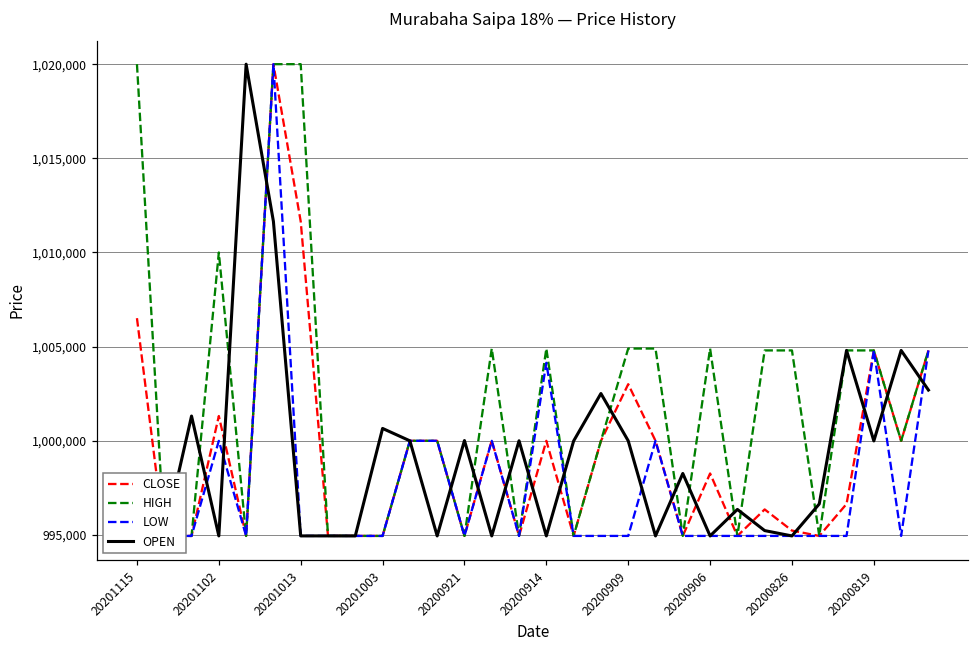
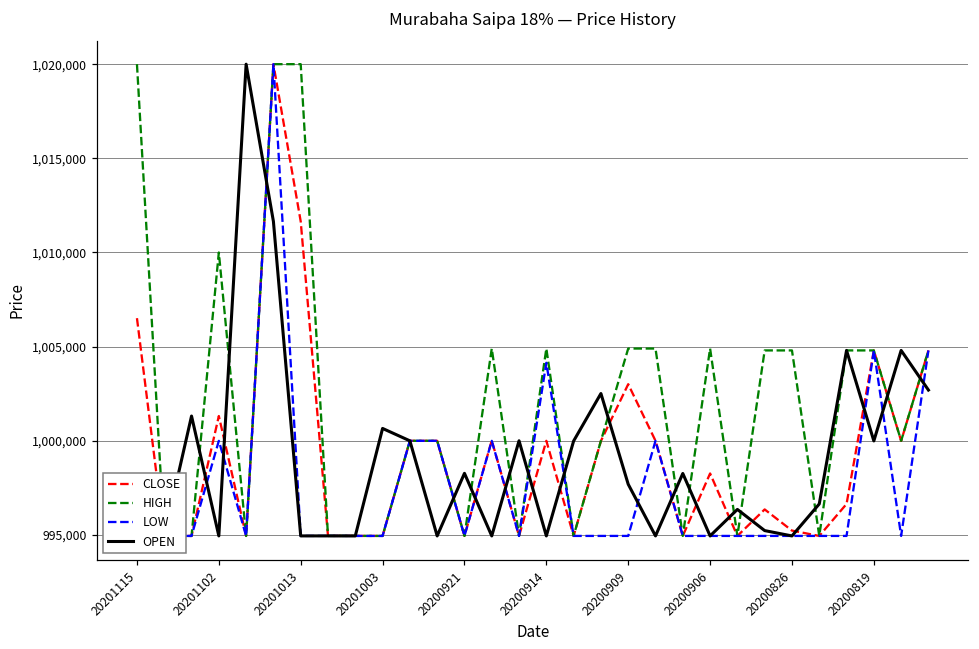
OPEN, 20200921: 1,000,000 -> 998,300
OPEN, 20200909: 1,000,000 -> 997,700
